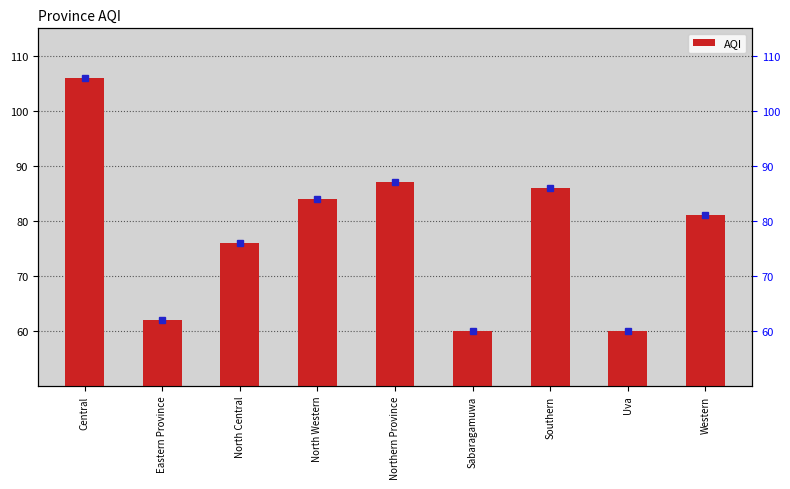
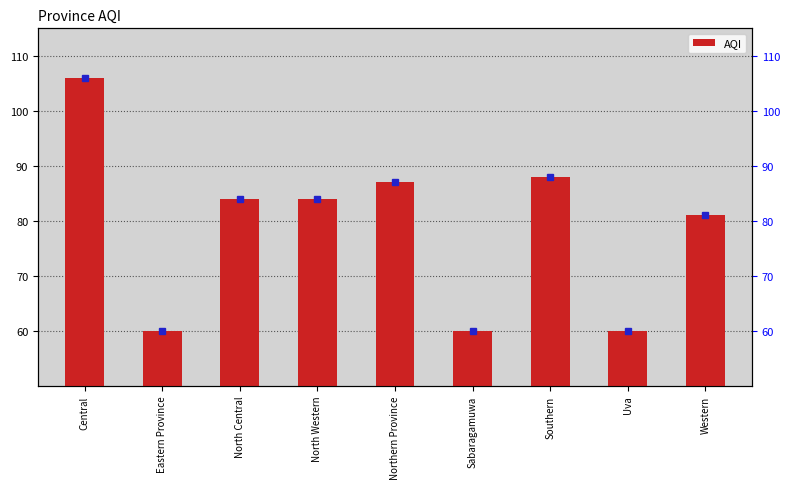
AQI, Eastern Province: 62 -> 60
AQI, North Central: 76 -> 84
AQI, Southern: 86 -> 88
